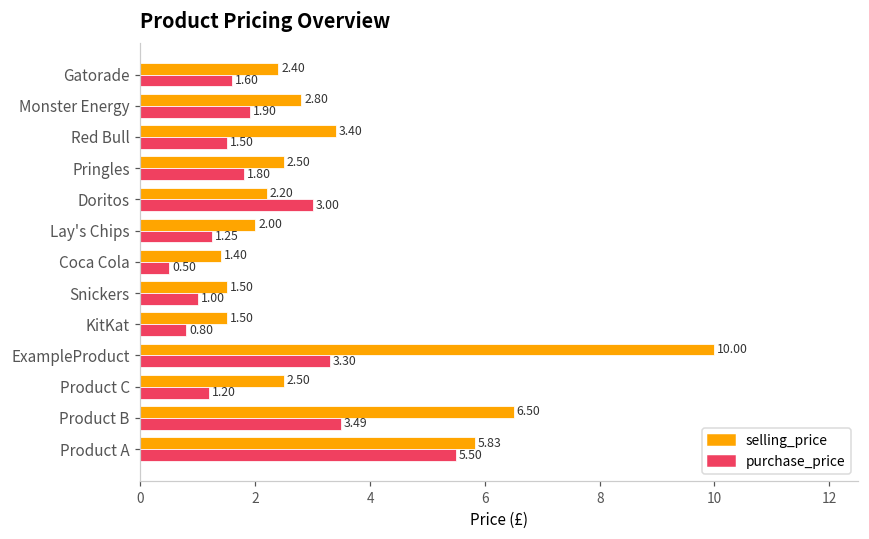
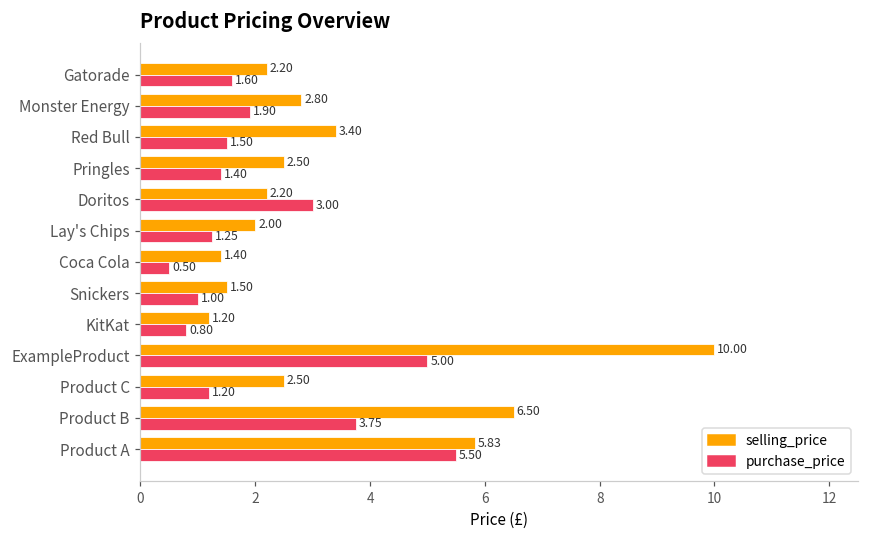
selling_price, Gatorade: 2.40 -> 2.20
purchase_price, Pringles: 1.80 -> 1.40
selling_price, KitKat: 1.50 -> 1.20
purchase_price, ExampleProduct: 3.30 -> 5.00
purchase_price, Product B: 3.49 -> 3.75
